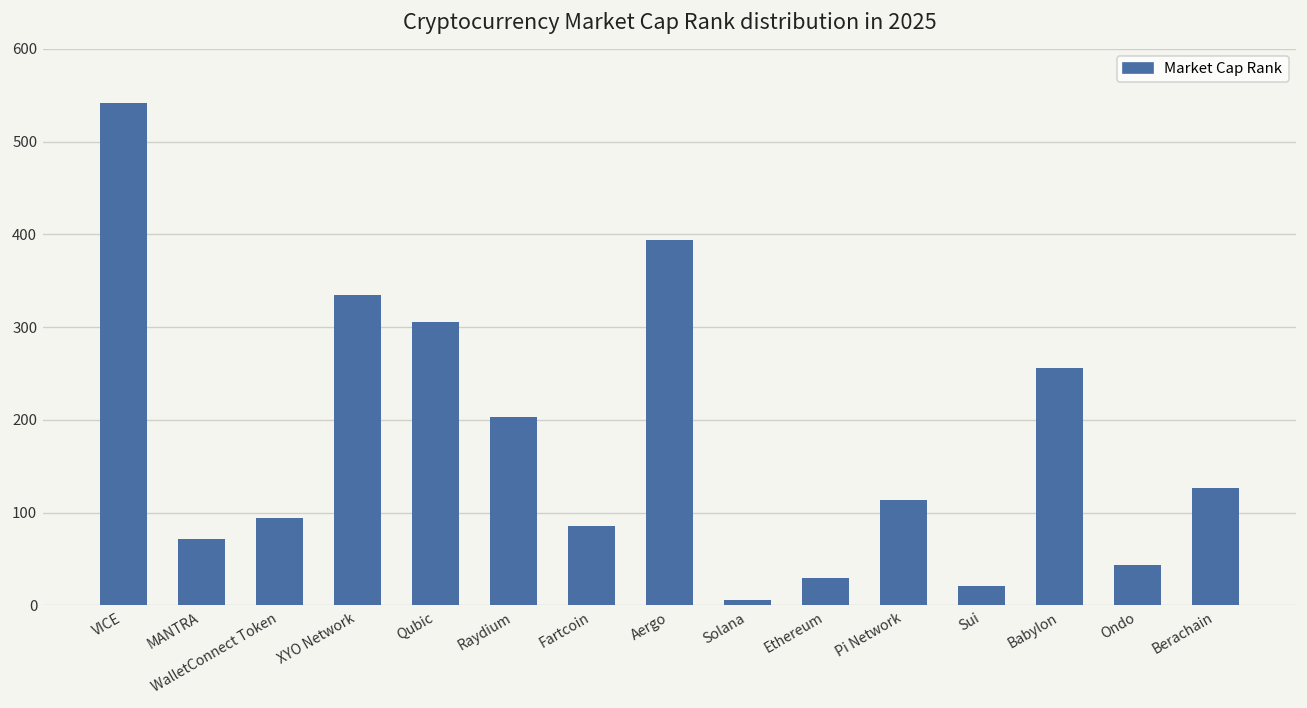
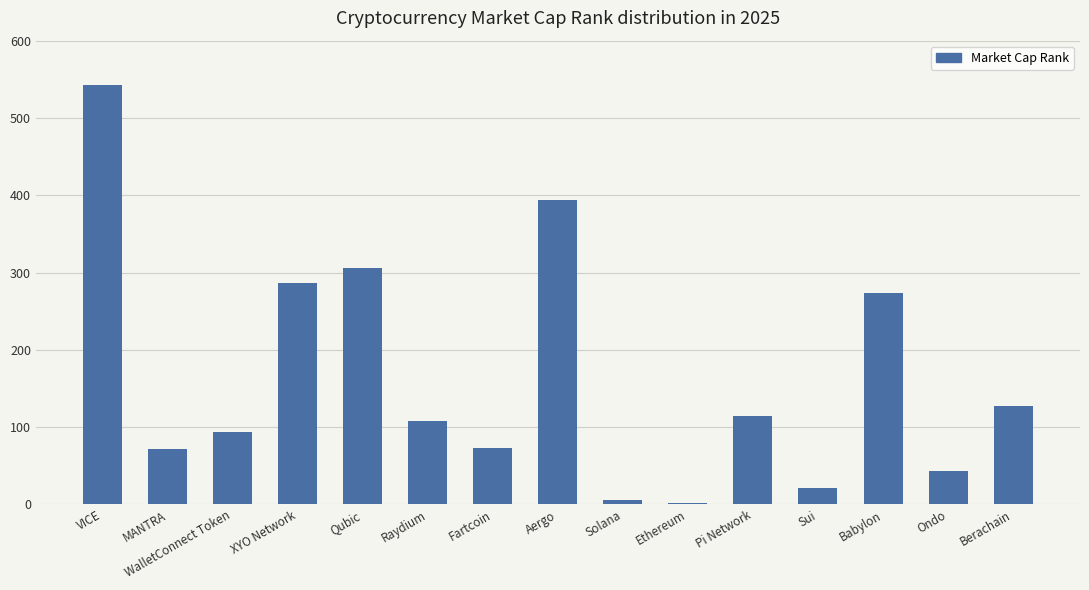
XYO Network: 340 -> 290
Raydium: 200 -> 110
Fartcoin: 90 -> 70
Ethereum: 30 -> 0
Babylon: 260 -> 270
